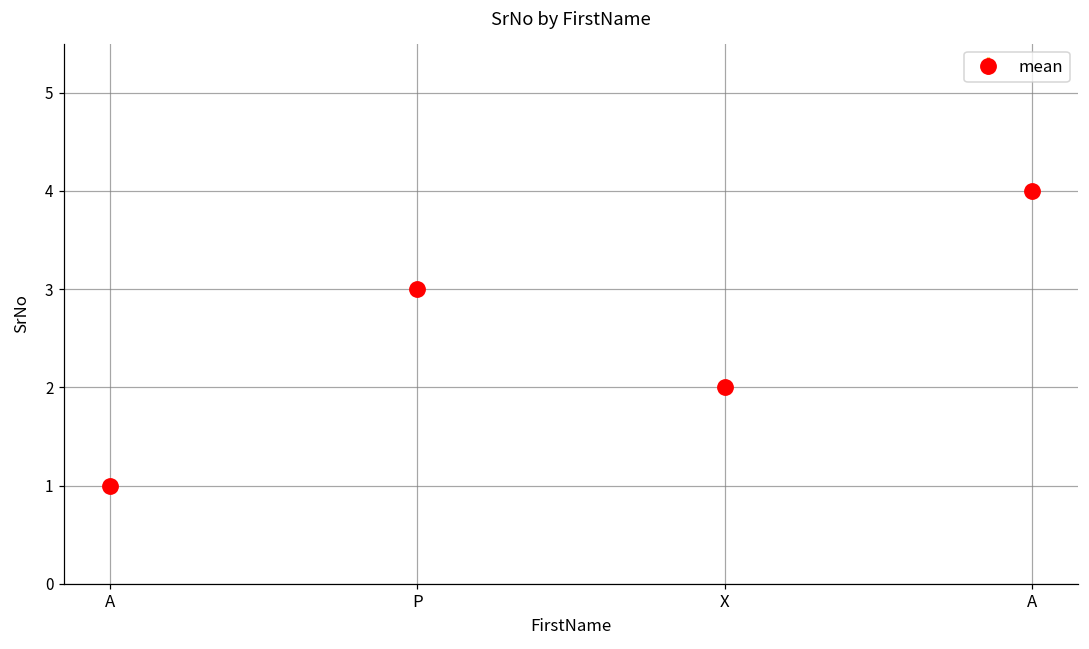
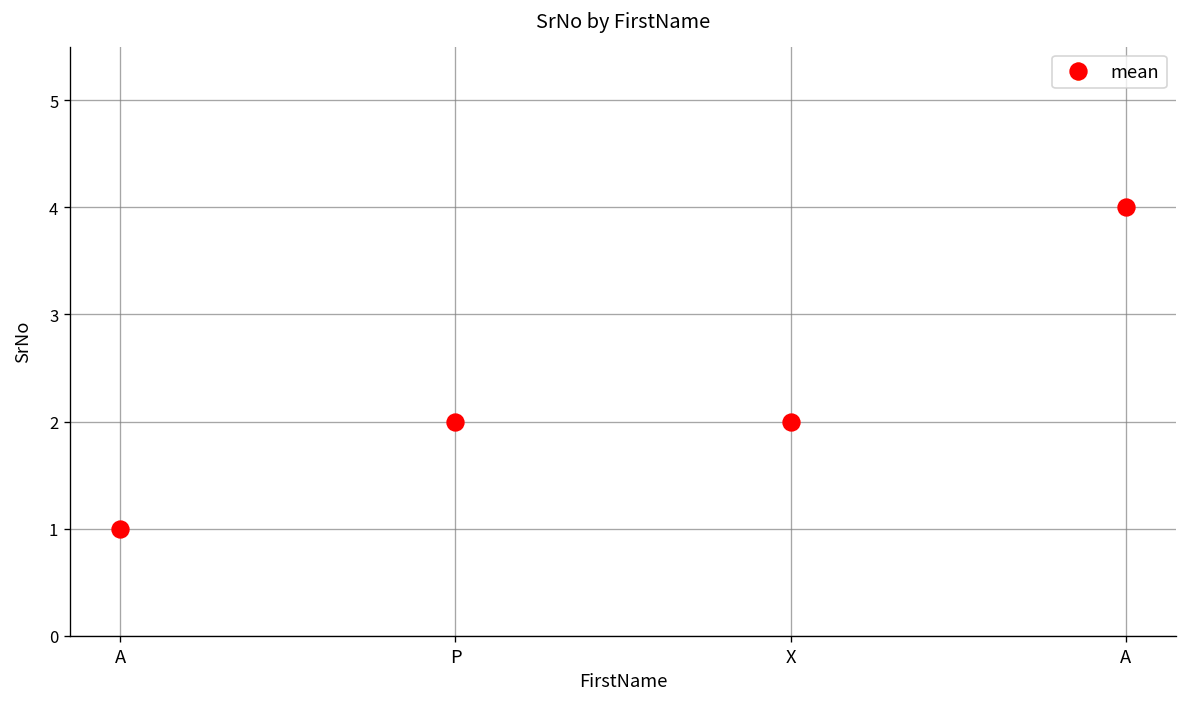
P: 3 -> 2
